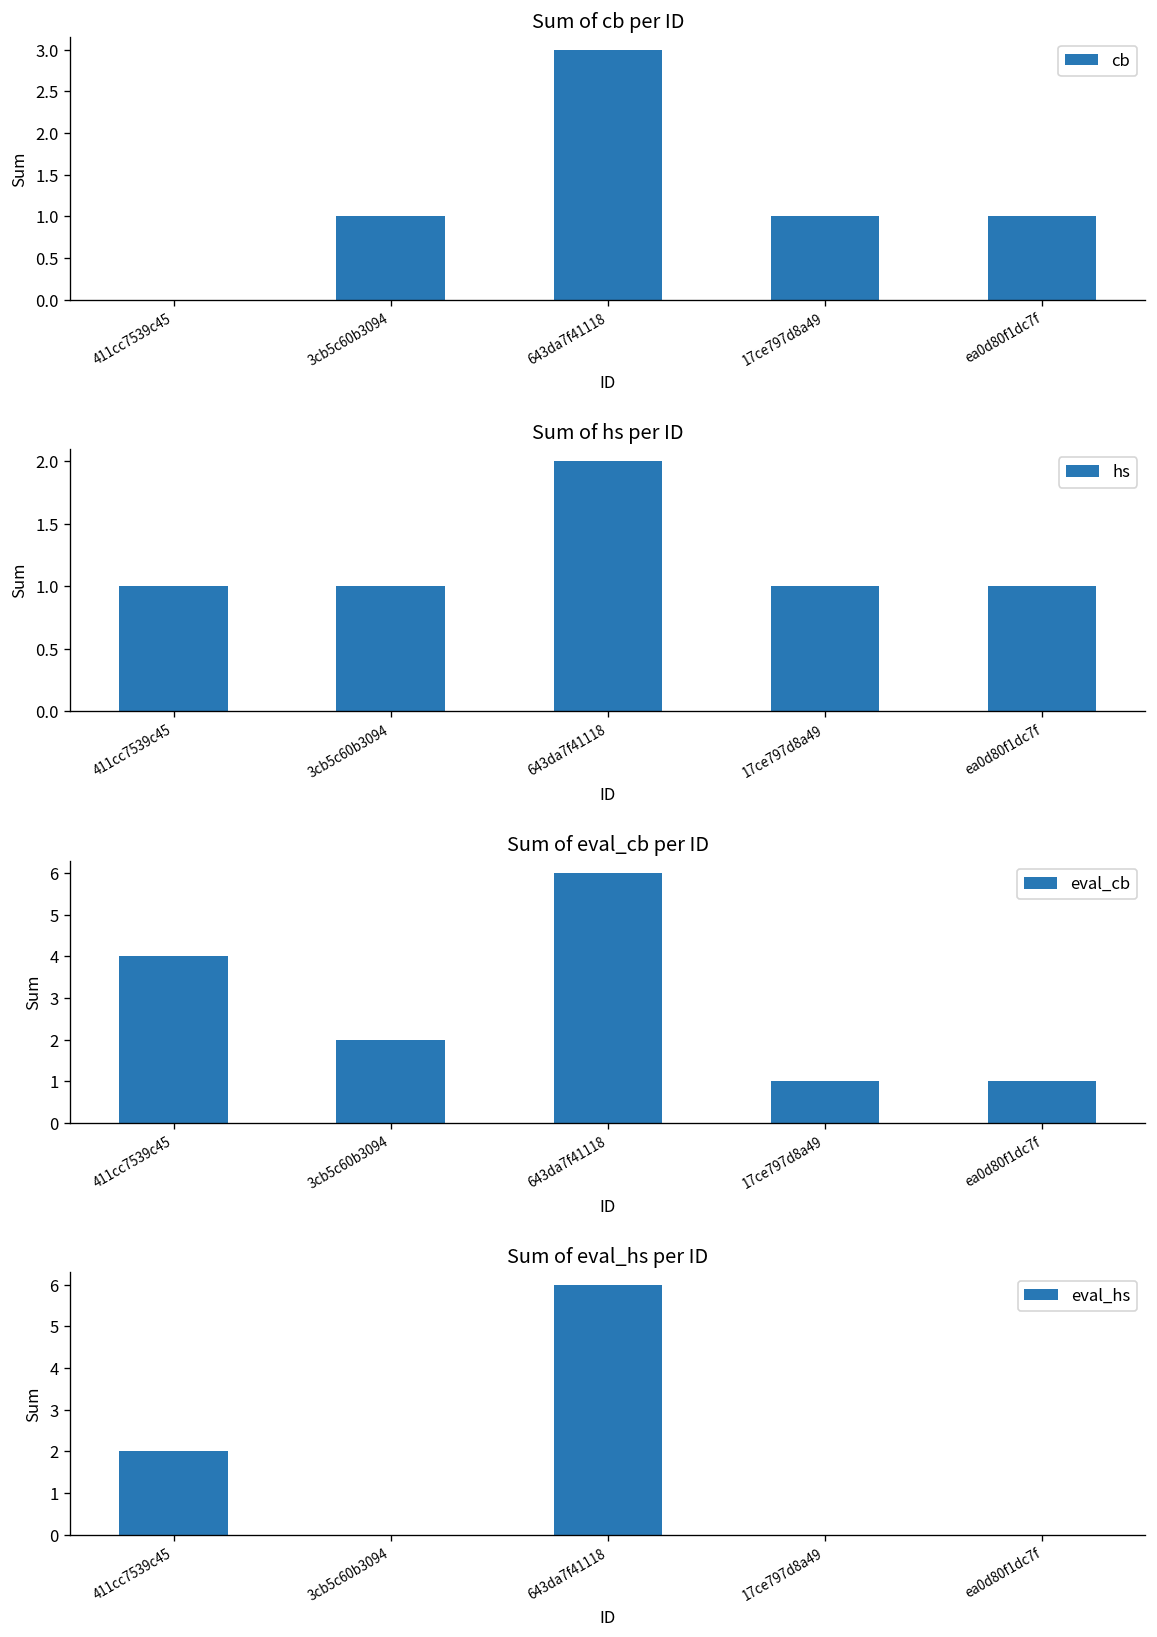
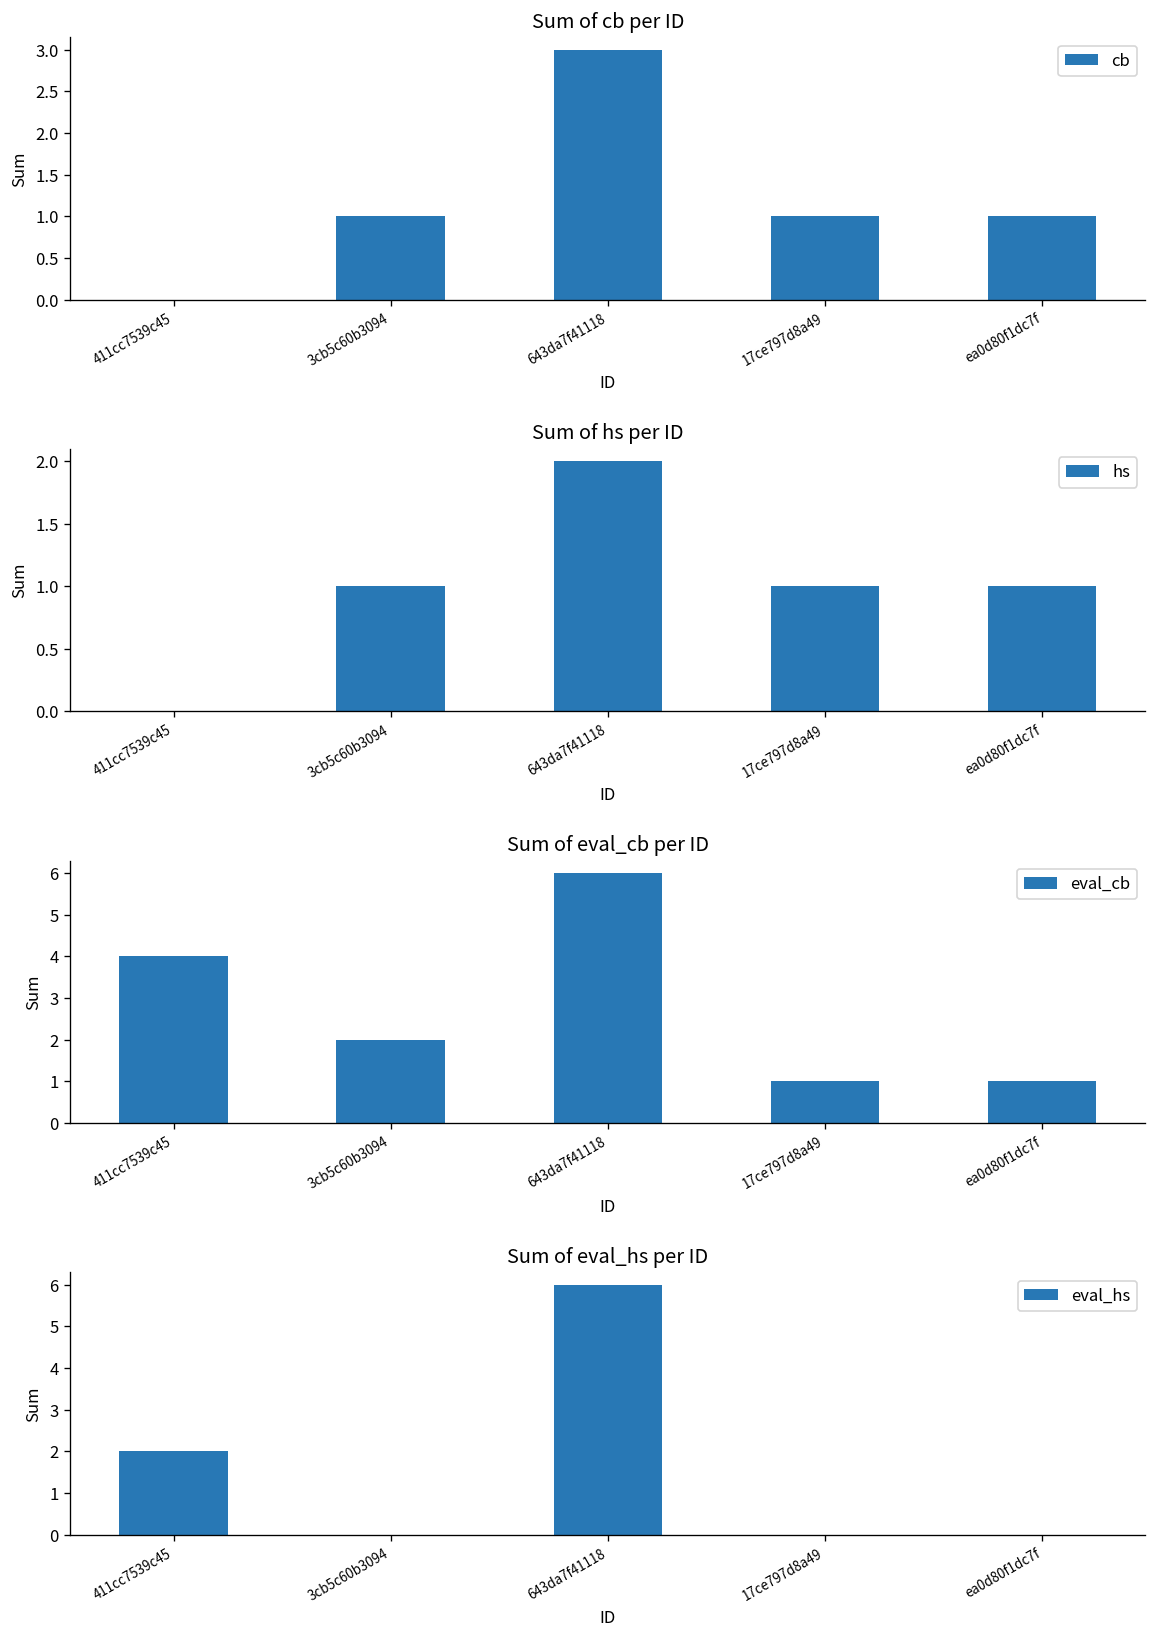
Sum of hs per ID, 411cc7539c45: 1 -> 0
